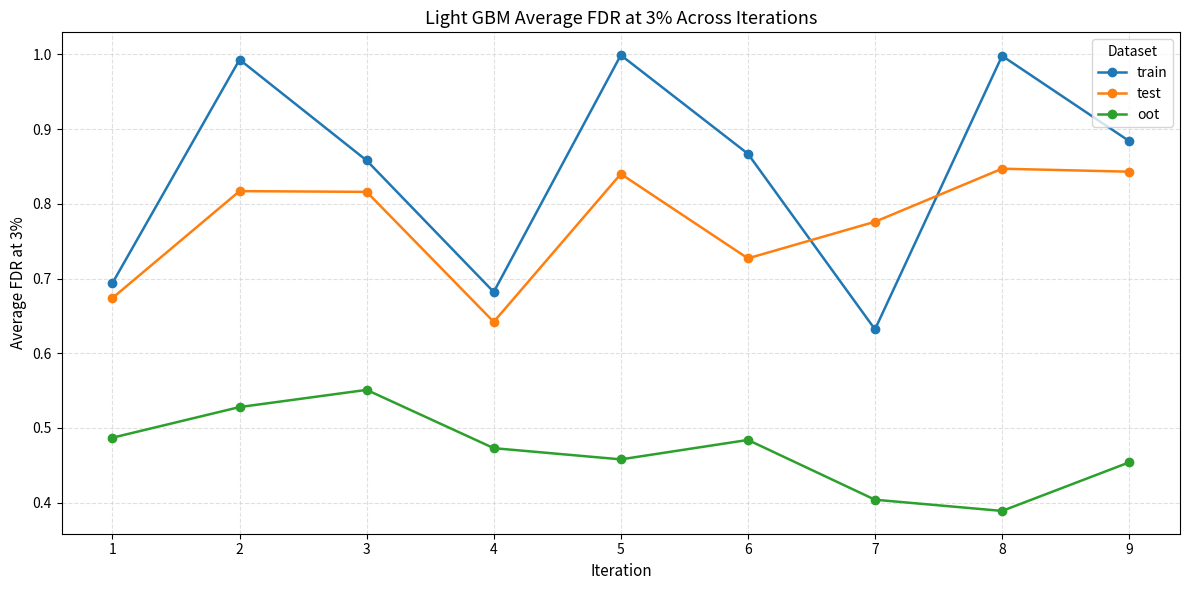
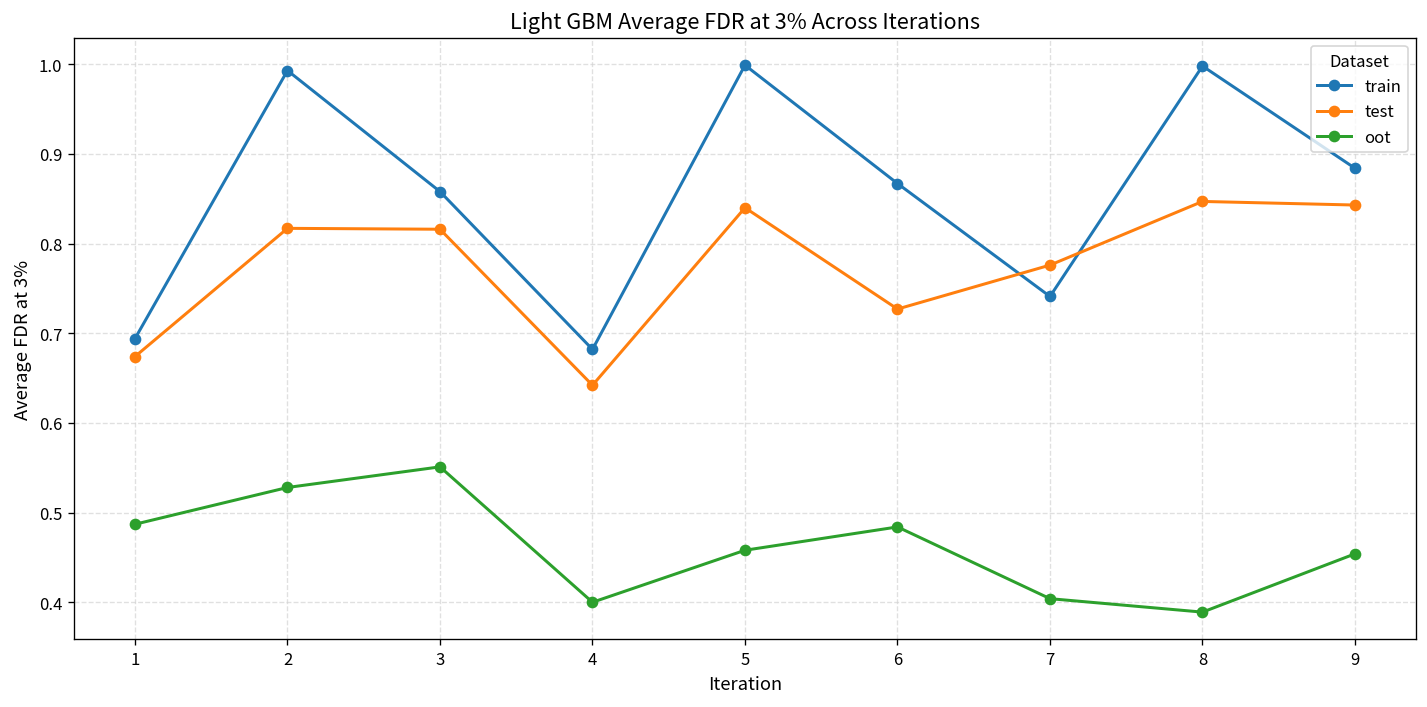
oot, 4: 0.47 -> 0.40
train, 7: 0.63 -> 0.74
